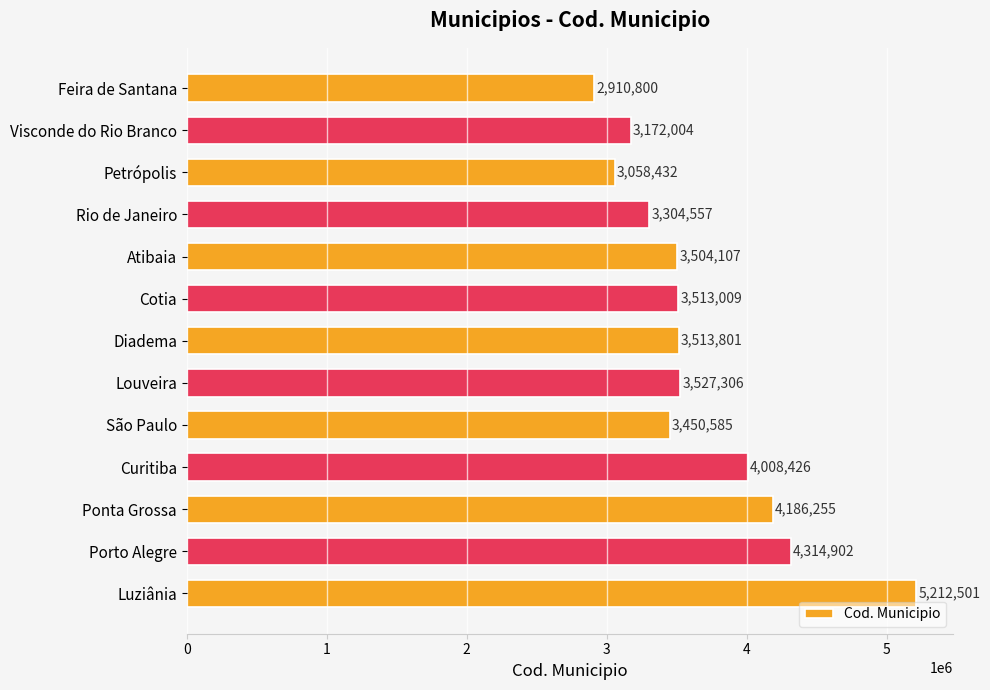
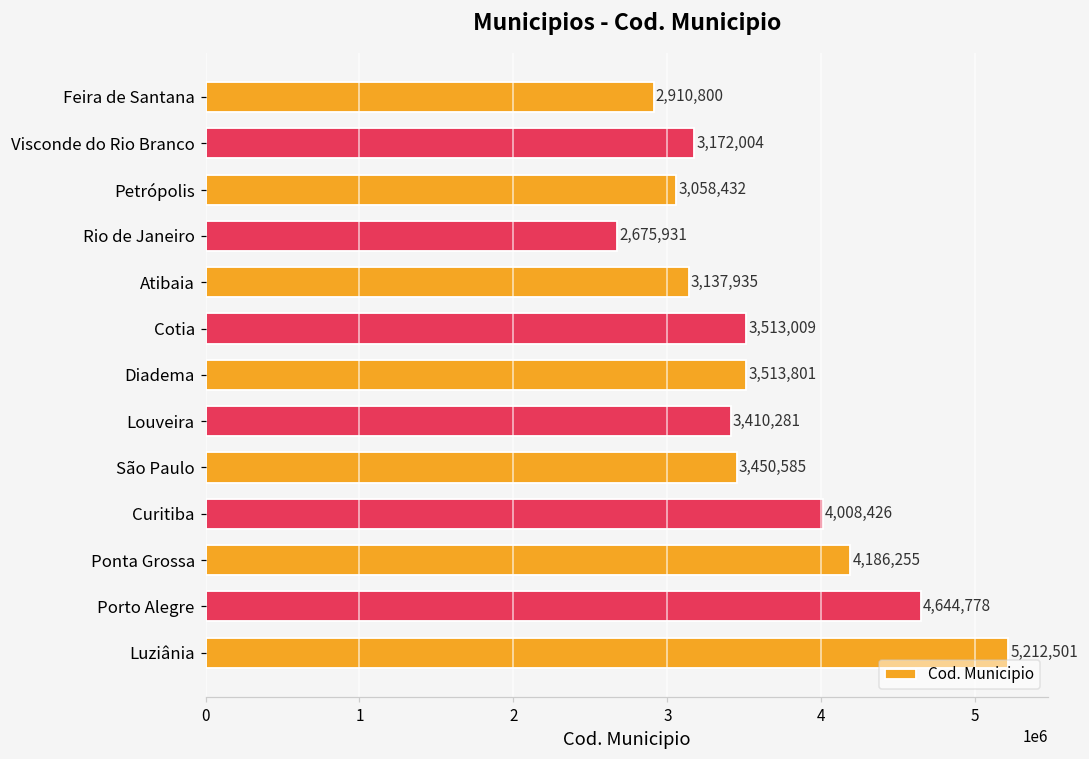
Rio de Janeiro: 3,304,557 -> 2,675,931
Atibaia: 3,504,107 -> 3,137,935
Louveira: 3,527,306 -> 3,410,281
Porto Alegre: 4,314,902 -> 4,644,778
